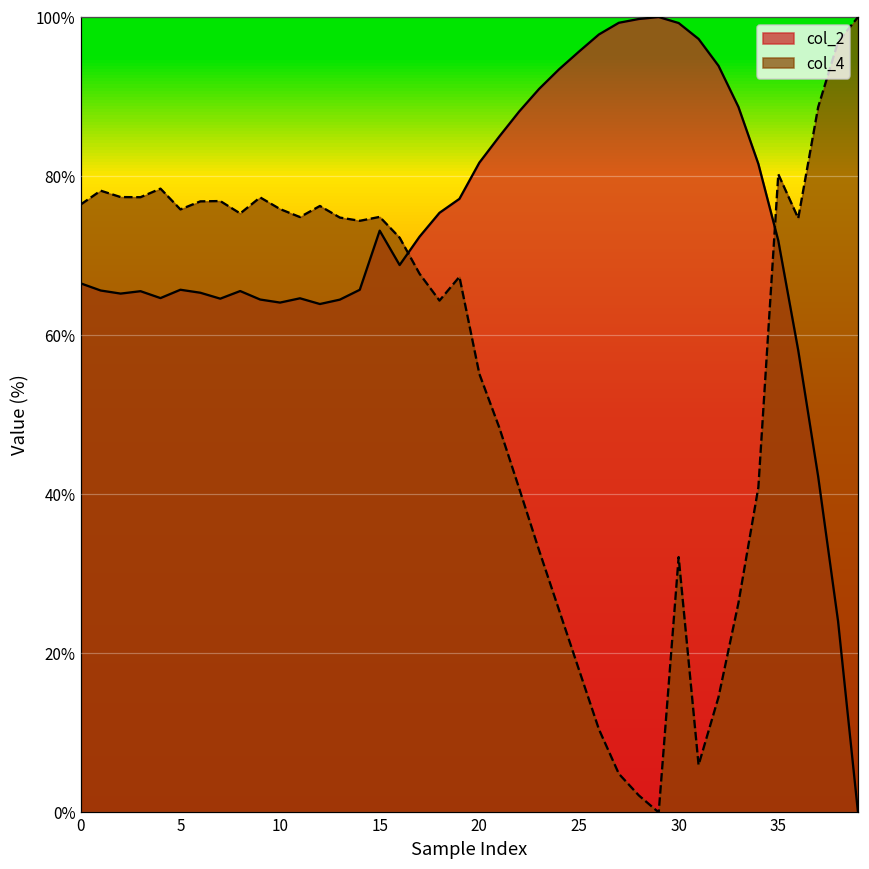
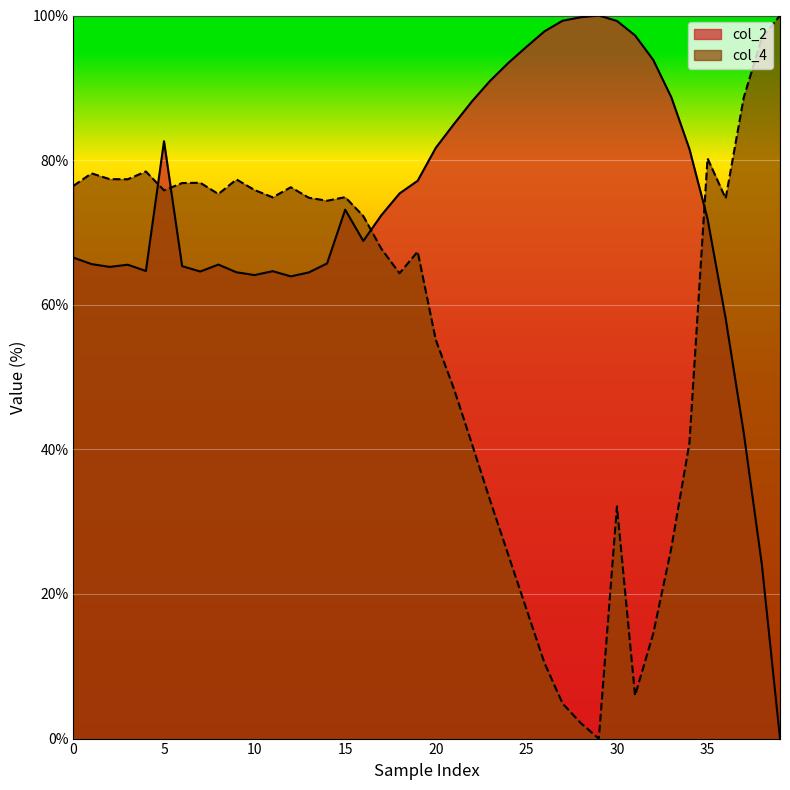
col_2, 5: 66% -> 83%
